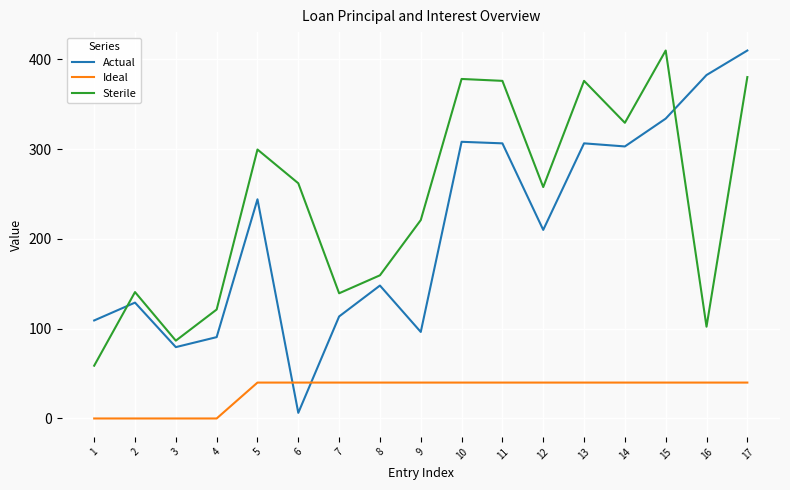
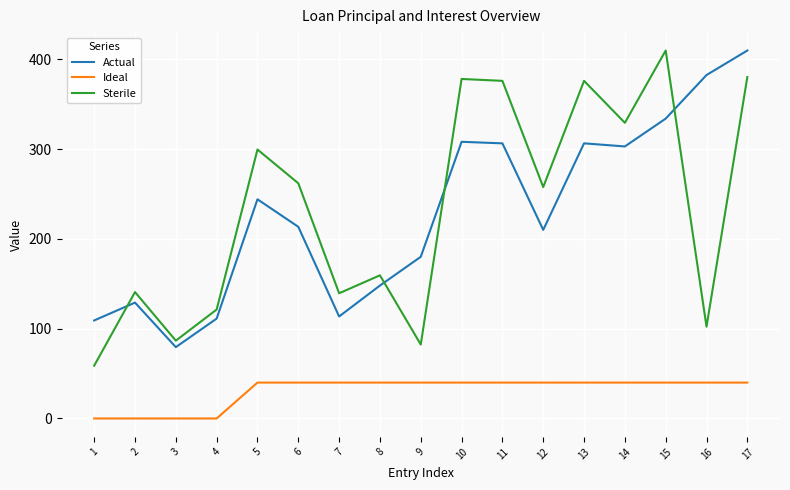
Actual, 4: 90 -> 110
Actual, 6: 10 -> 210
Actual, 9: 100 -> 180
Sterile, 9: 220 -> 80
